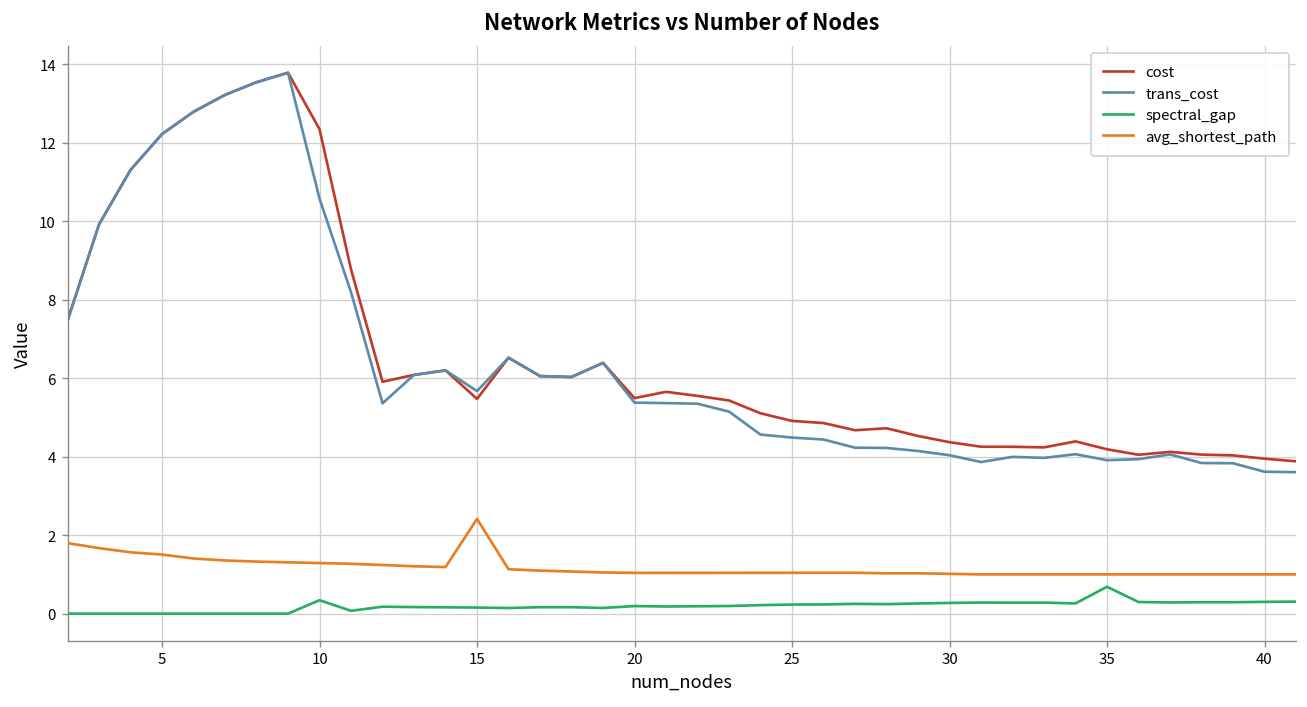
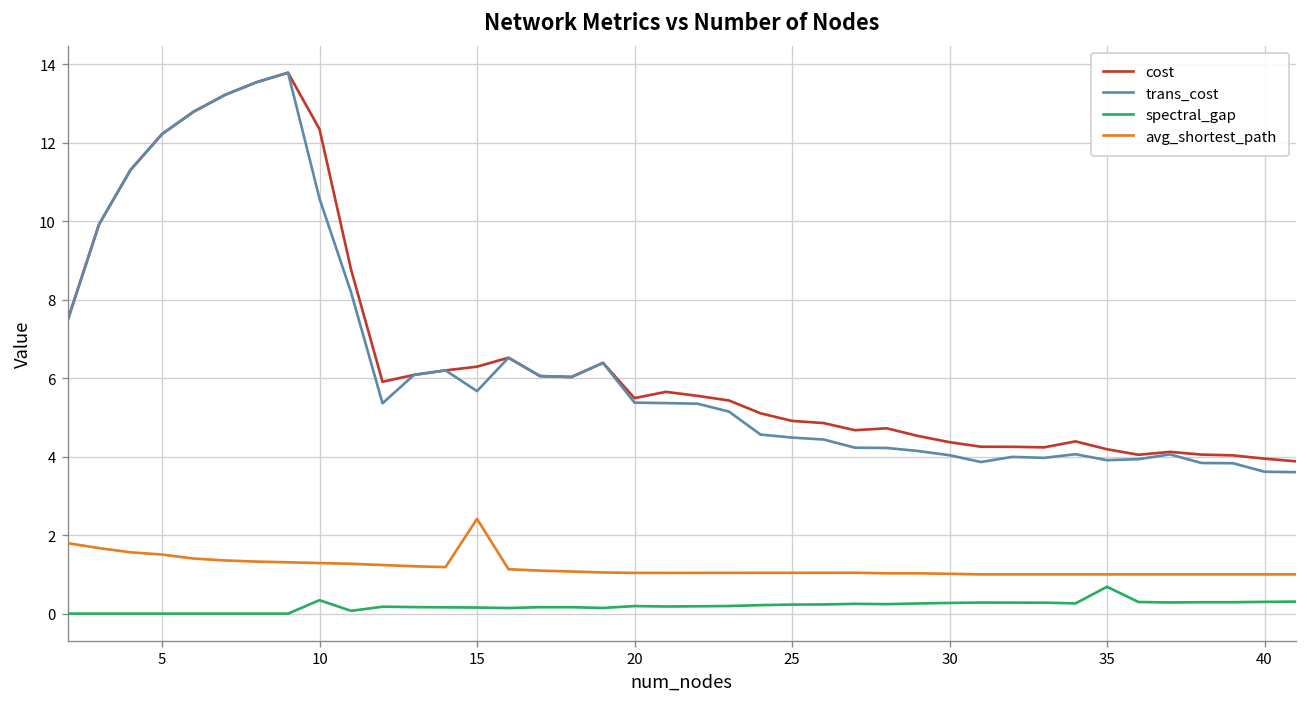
cost, 15: 5.5 -> 6.3
